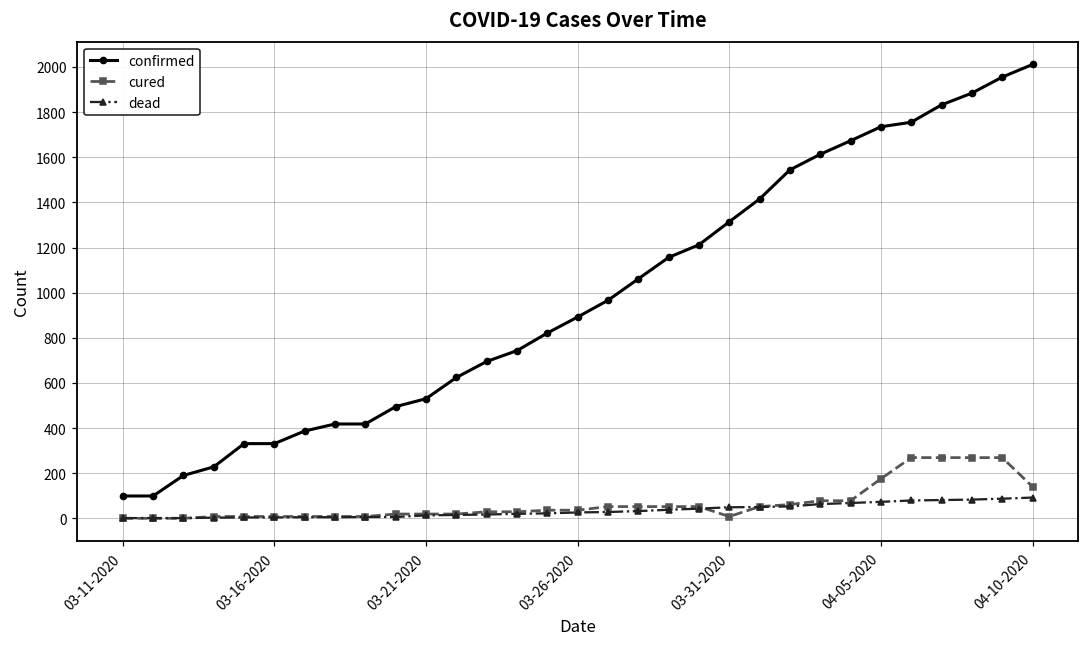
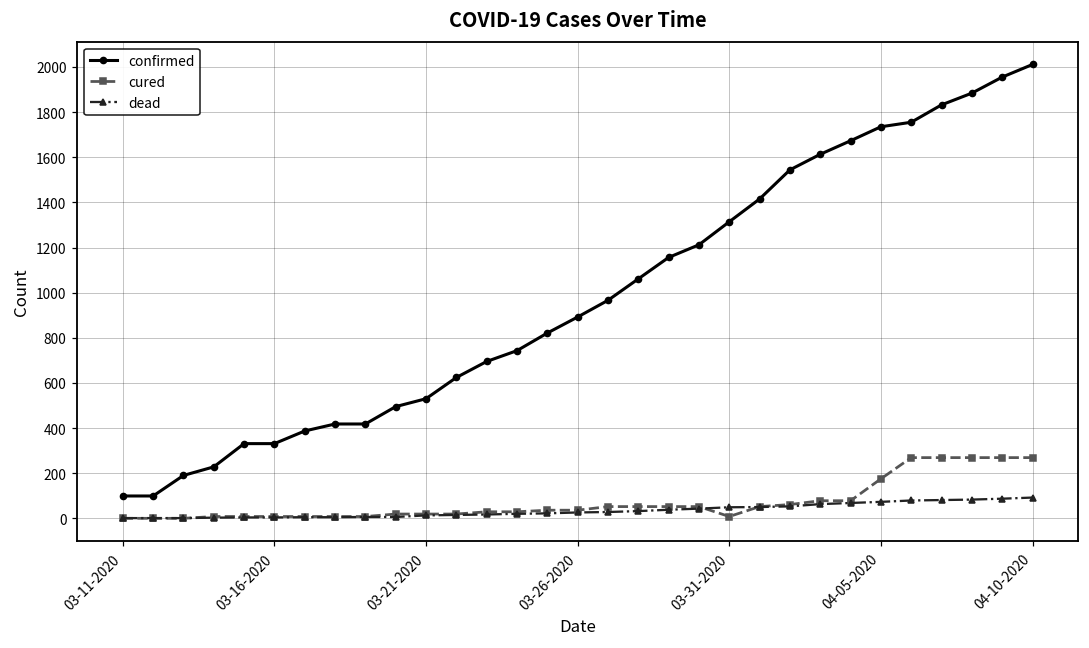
cured, 04-10-2020: 140 -> 270
